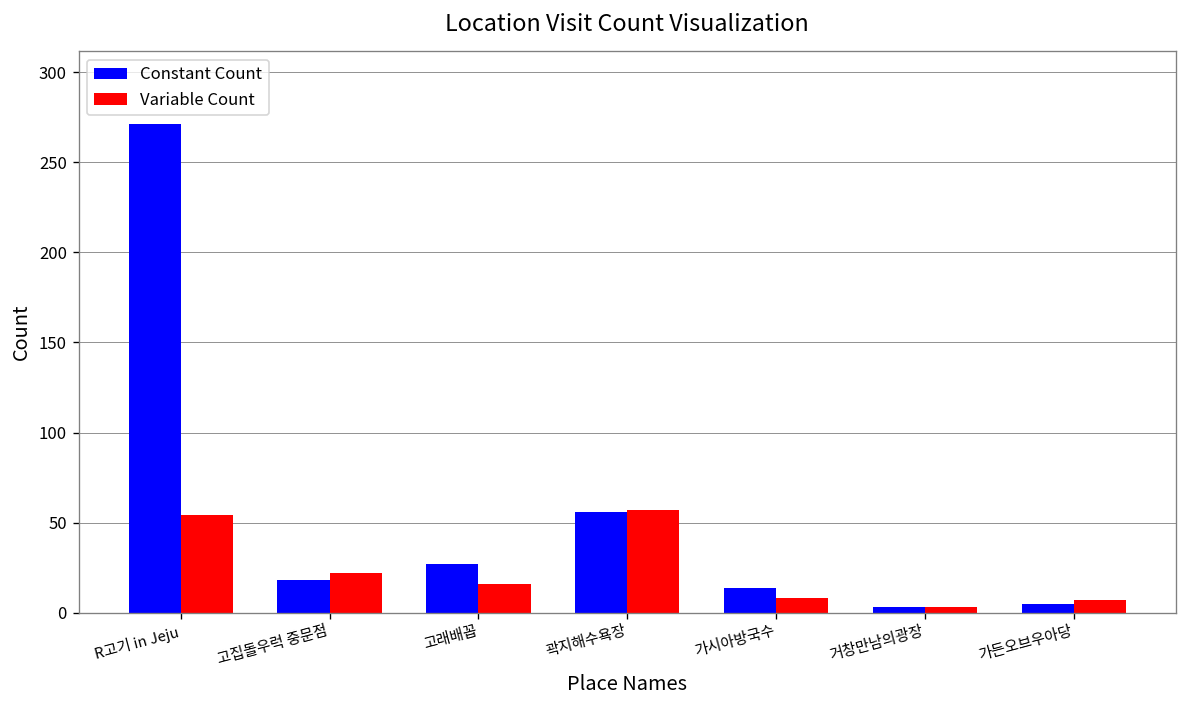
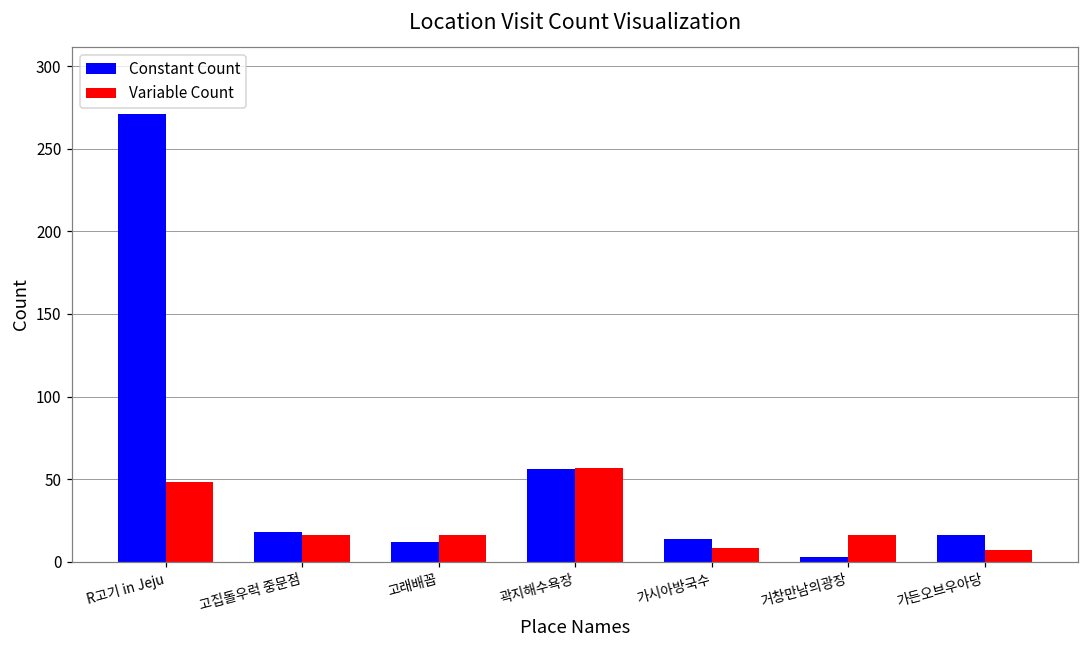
Variable Count, R고기 in Jeju: 54 -> 48
Variable Count, 고집돌우럭 중문점: 22 -> 16
Constant Count, 고래배꼽: 27 -> 12
Variable Count, 거창만남의광장: 3 -> 16
Constant Count, 가든오브우아당: 5 -> 16
